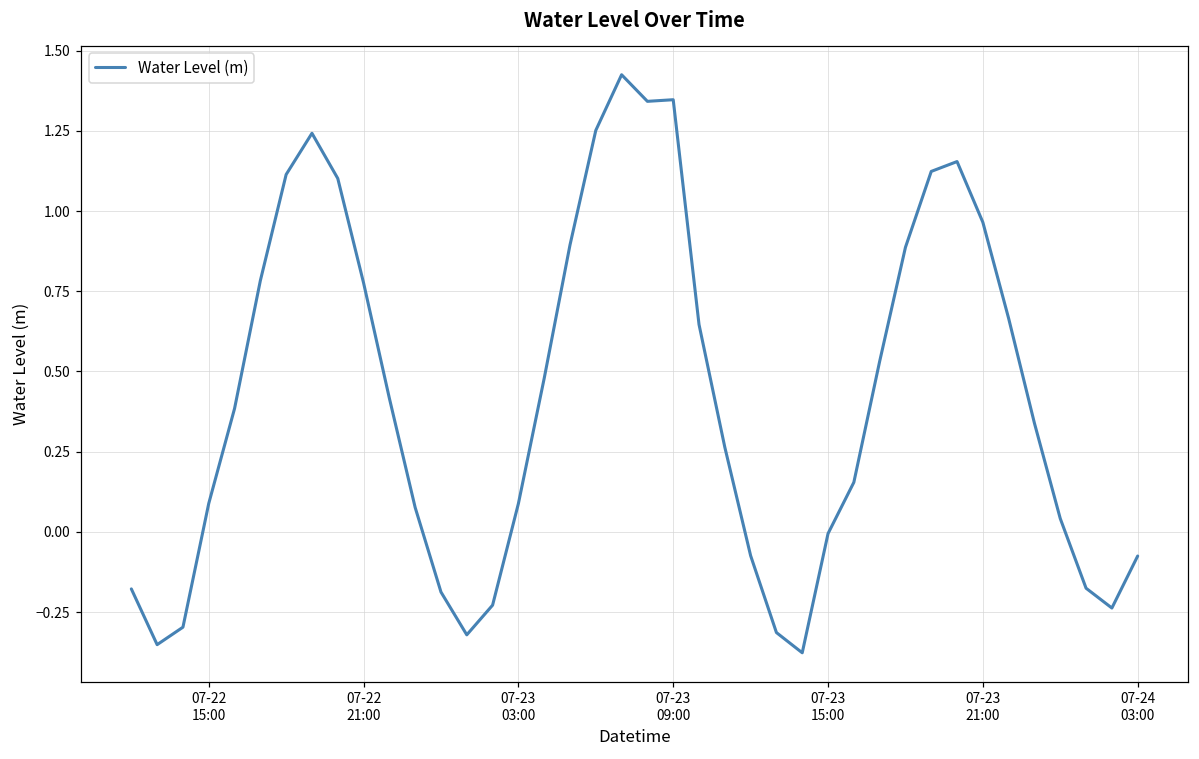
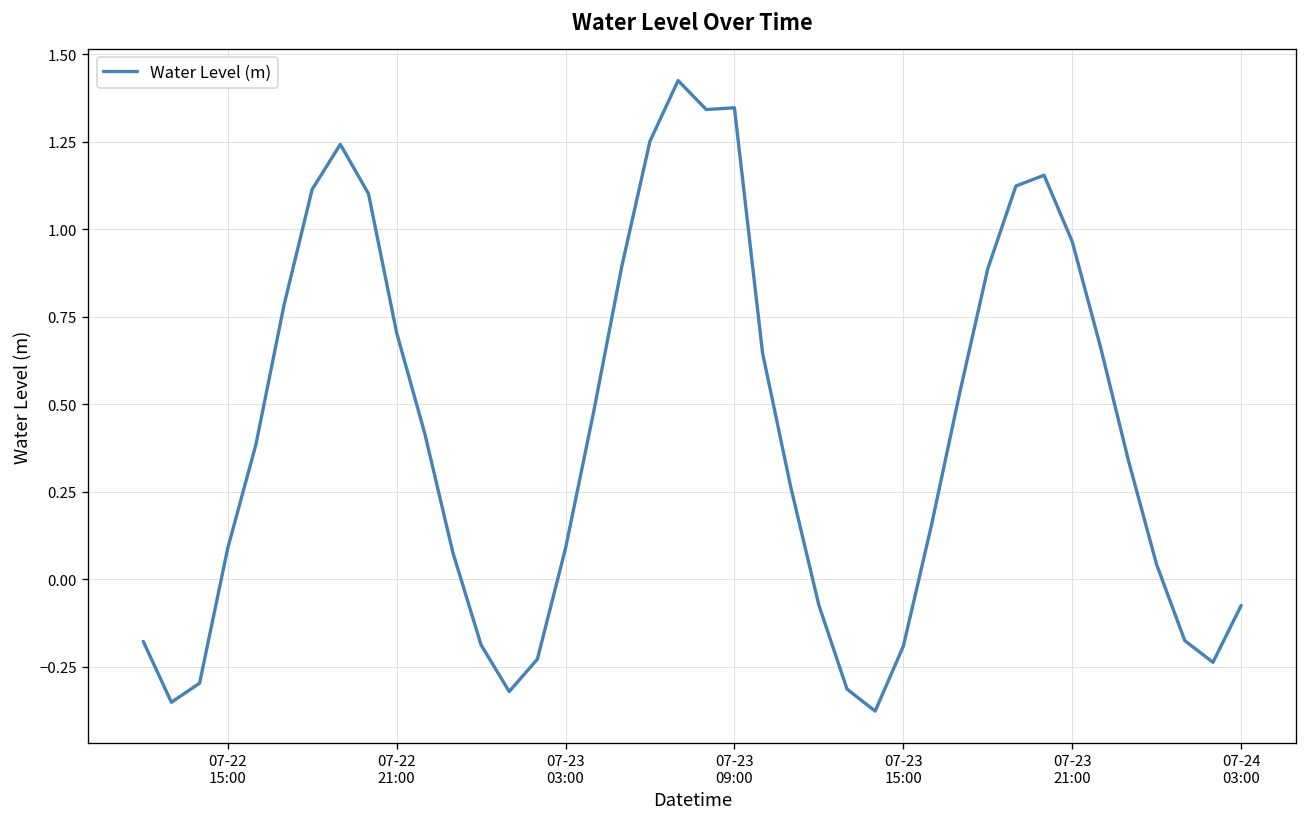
07-22 21:00: 0.78 -> 0.70
07-23 15:00: 0.00 -> -0.19
